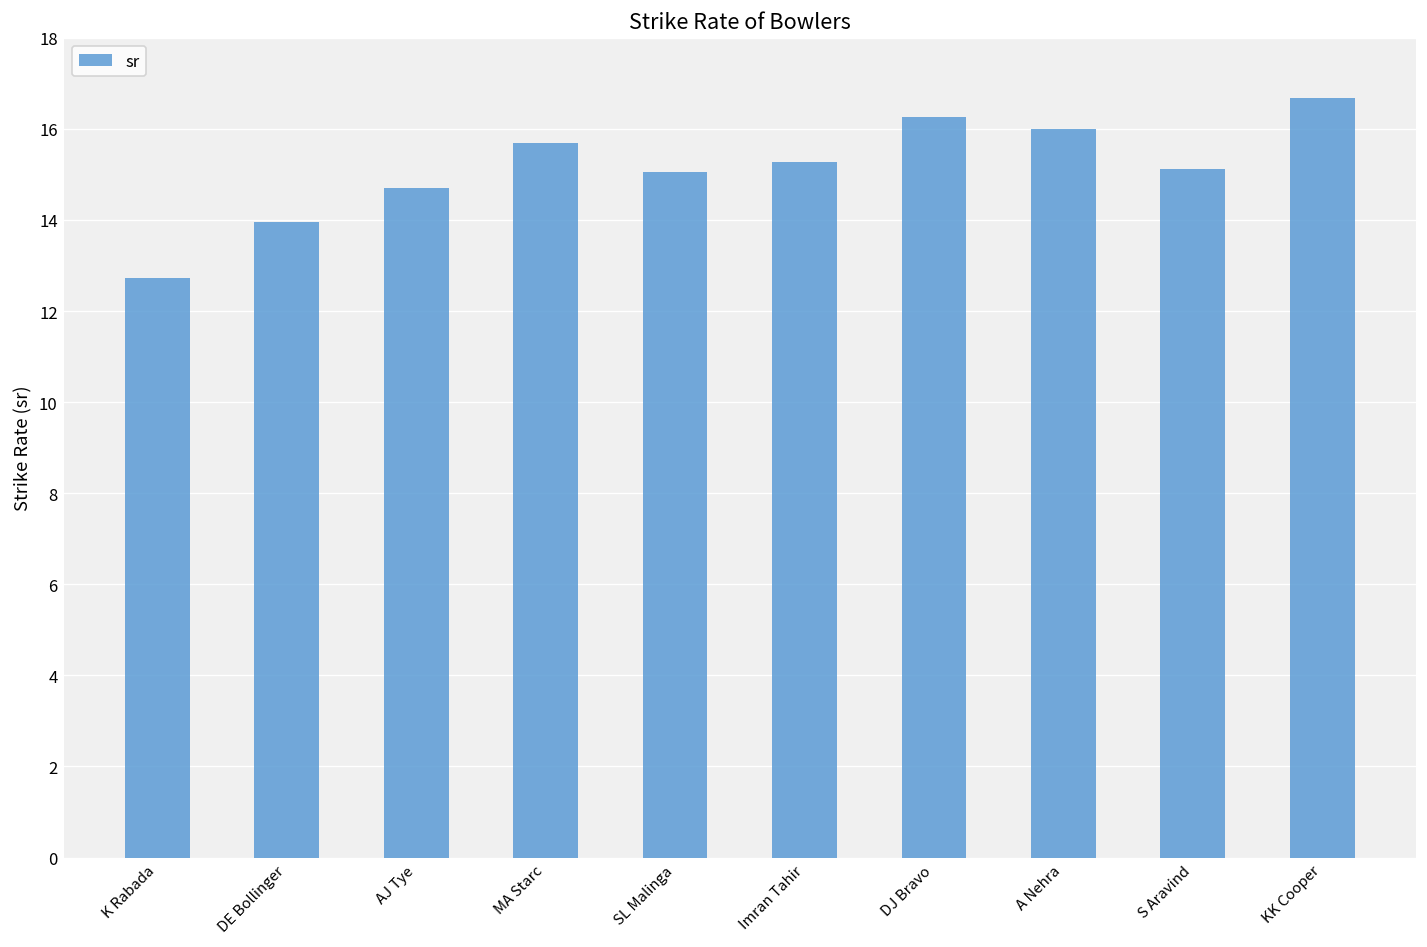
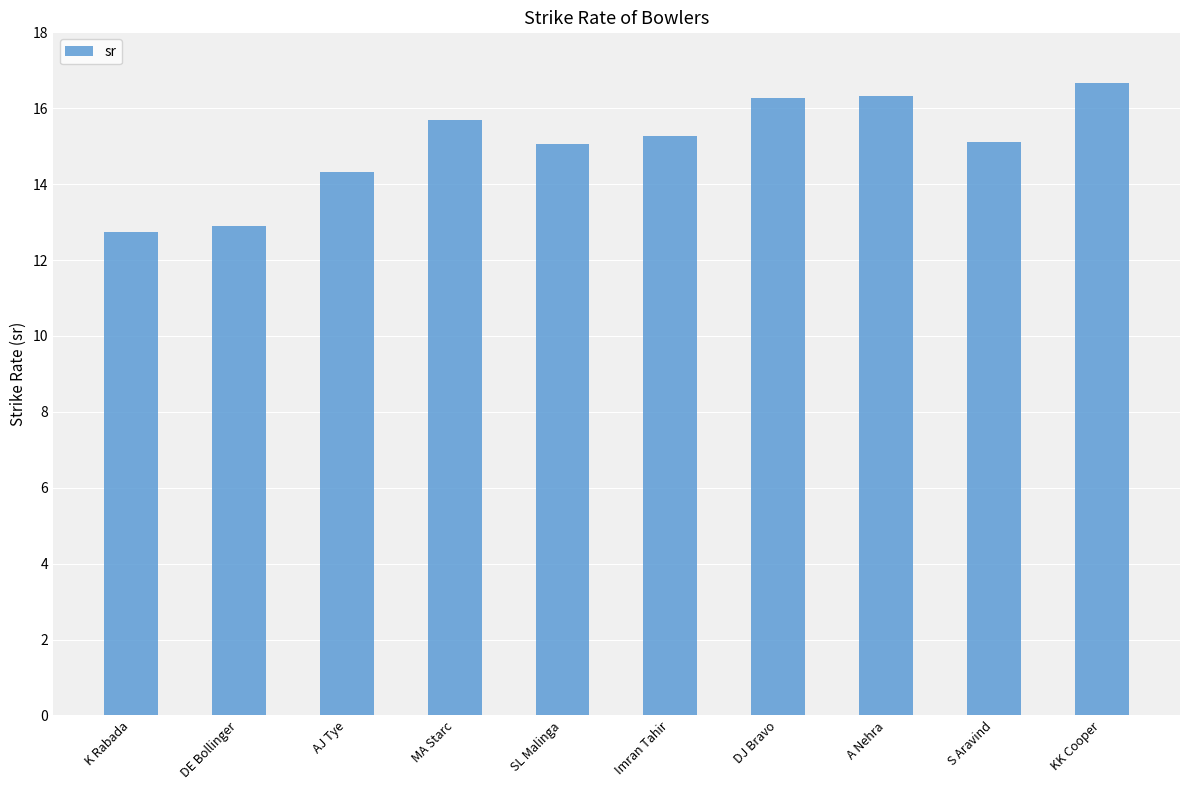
DE Bollinger: 14.0 -> 12.9
AJ Tye: 14.7 -> 14.3
A Nehra: 16.0 -> 16.3
